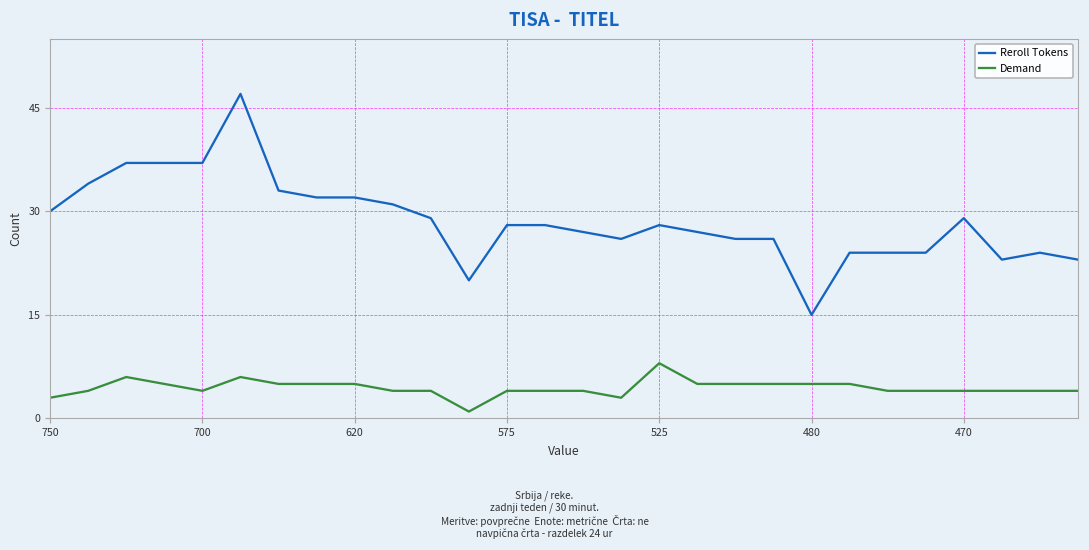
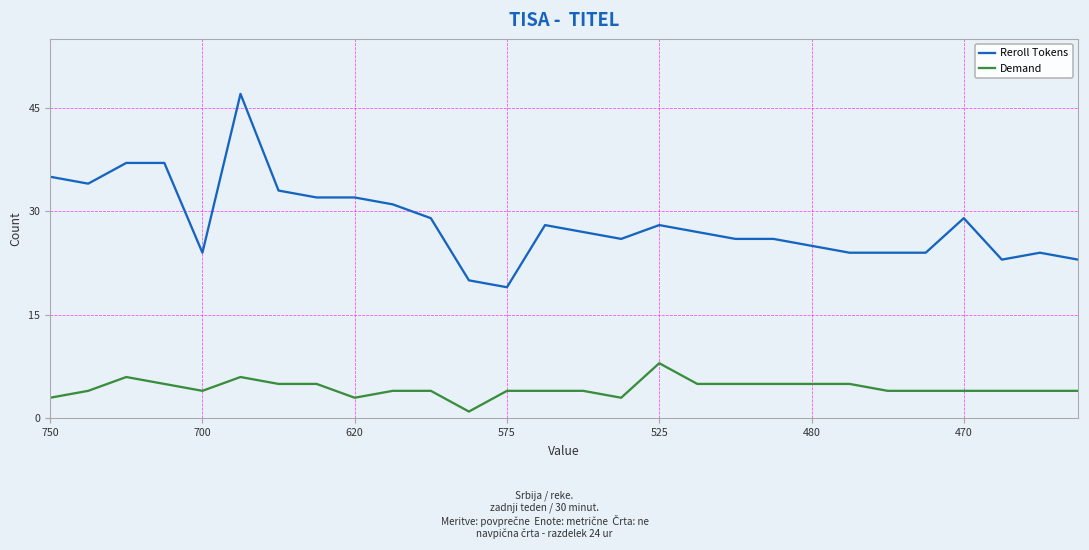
Reroll Tokens, 750: 30 -> 35
Reroll Tokens, 700: 37 -> 24
Demand, 620: 5 -> 3
Reroll Tokens, 575: 28 -> 19
Reroll Tokens, 480: 15 -> 25
